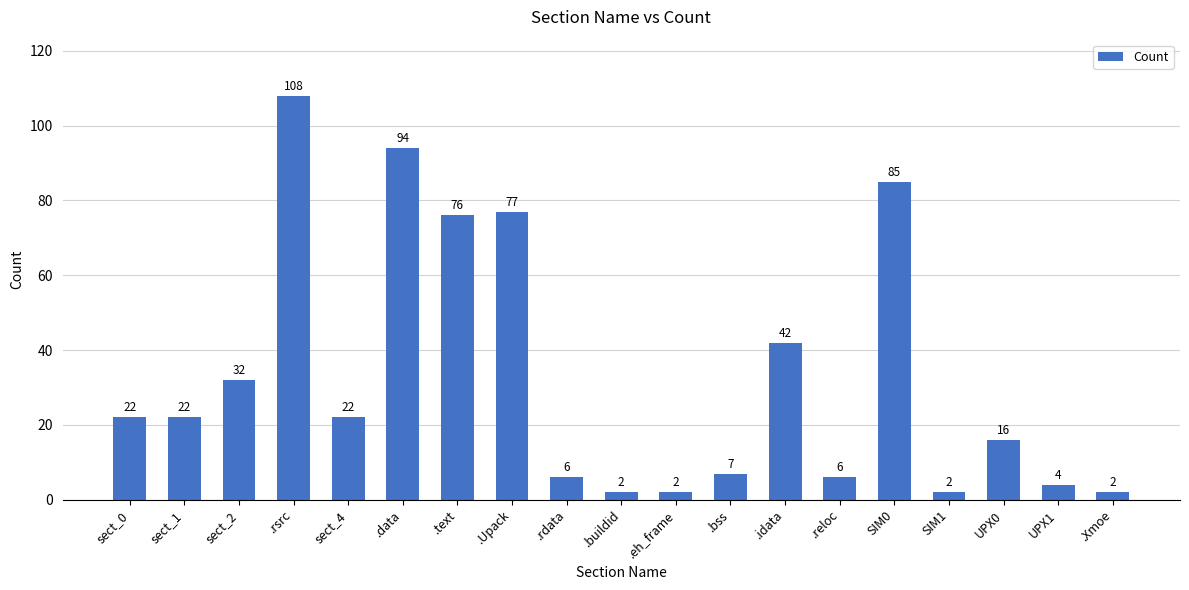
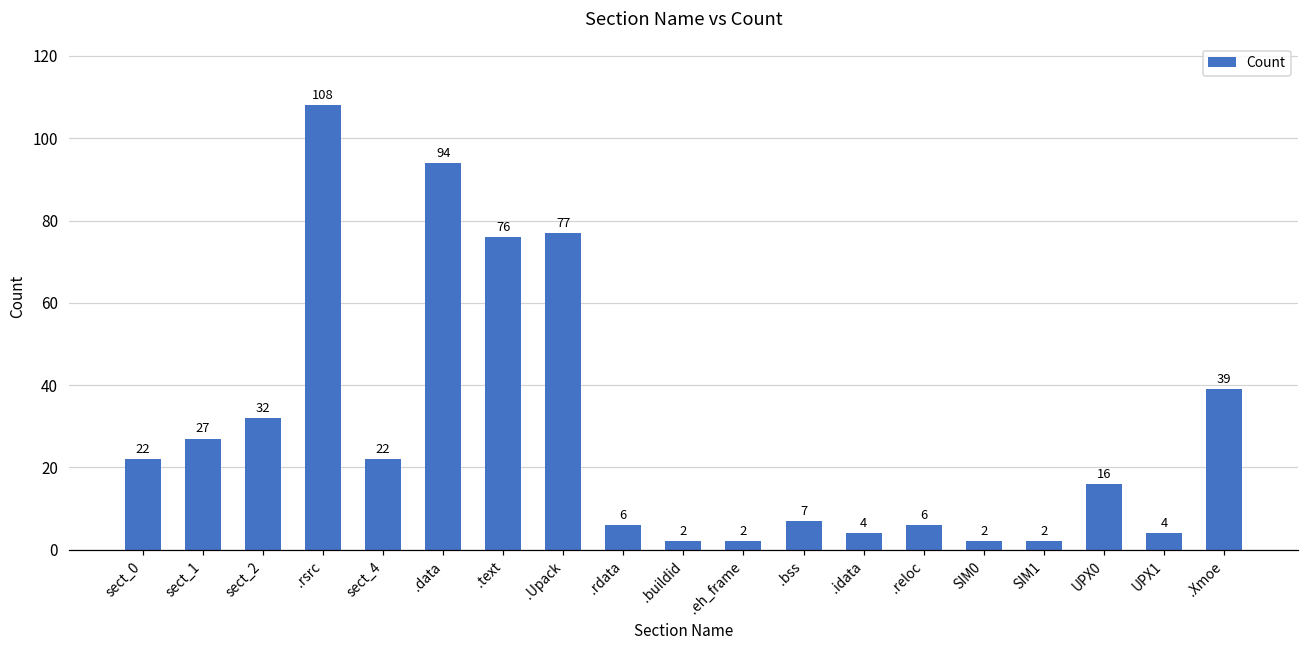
sect_1: 22 -> 27
.idata: 42 -> 4
SIM0: 85 -> 2
.Xmoe: 2 -> 39
